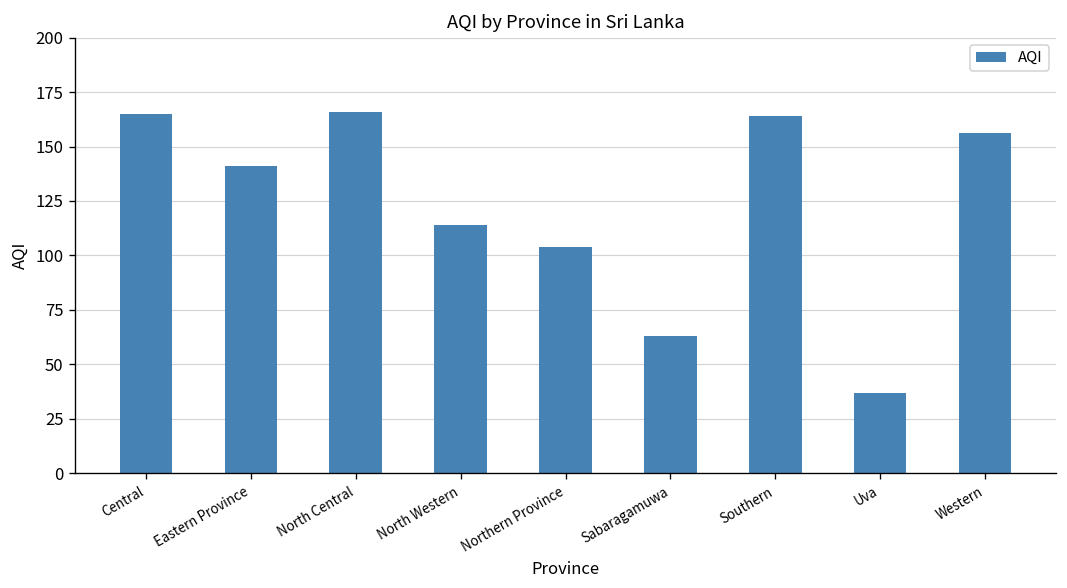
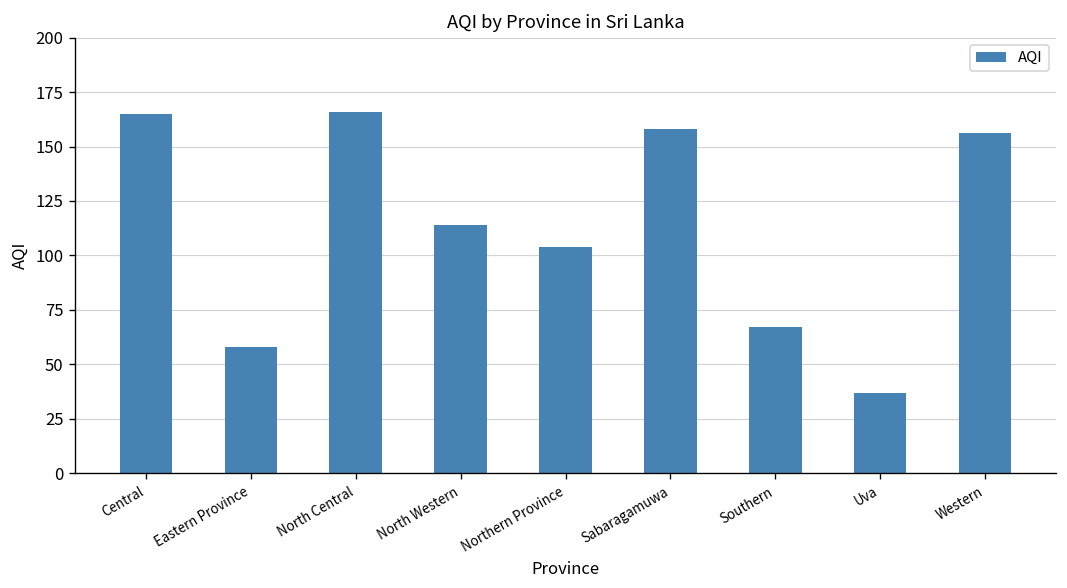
Eastern Province: 141 -> 58
Sabaragamuwa: 63 -> 158
Southern: 164 -> 67
